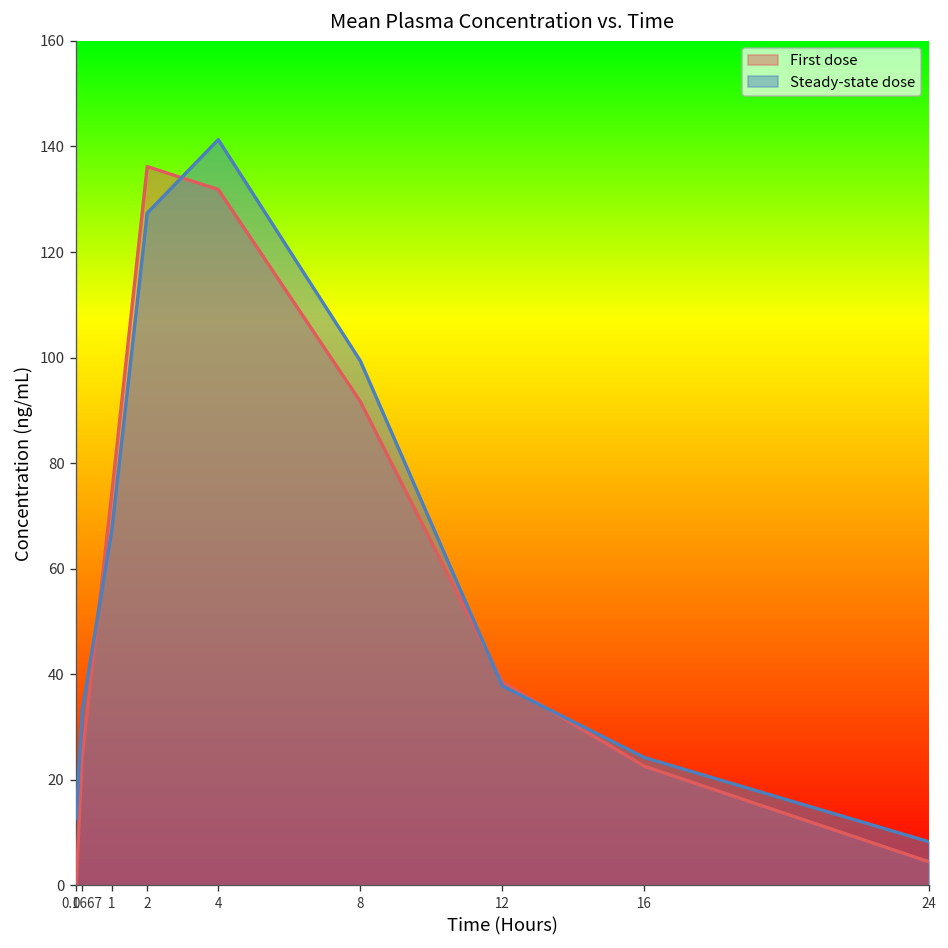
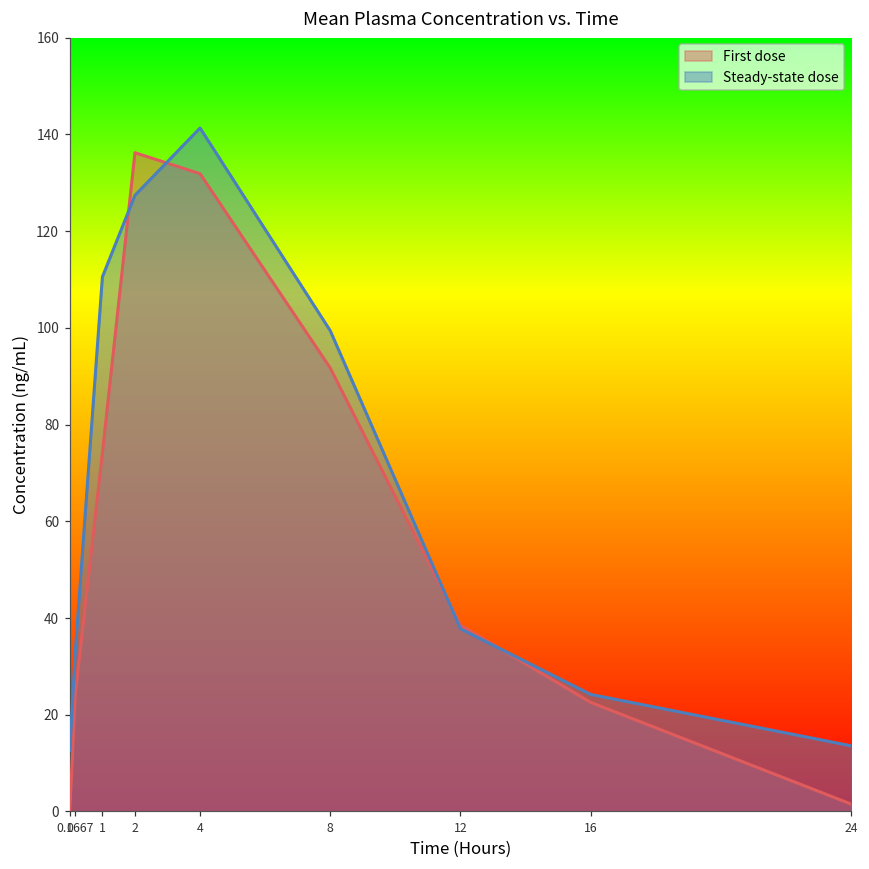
Steady-state dose, 1: 67 -> 111
First dose, 24: 4 -> 2
Steady-state dose, 24: 8 -> 14
